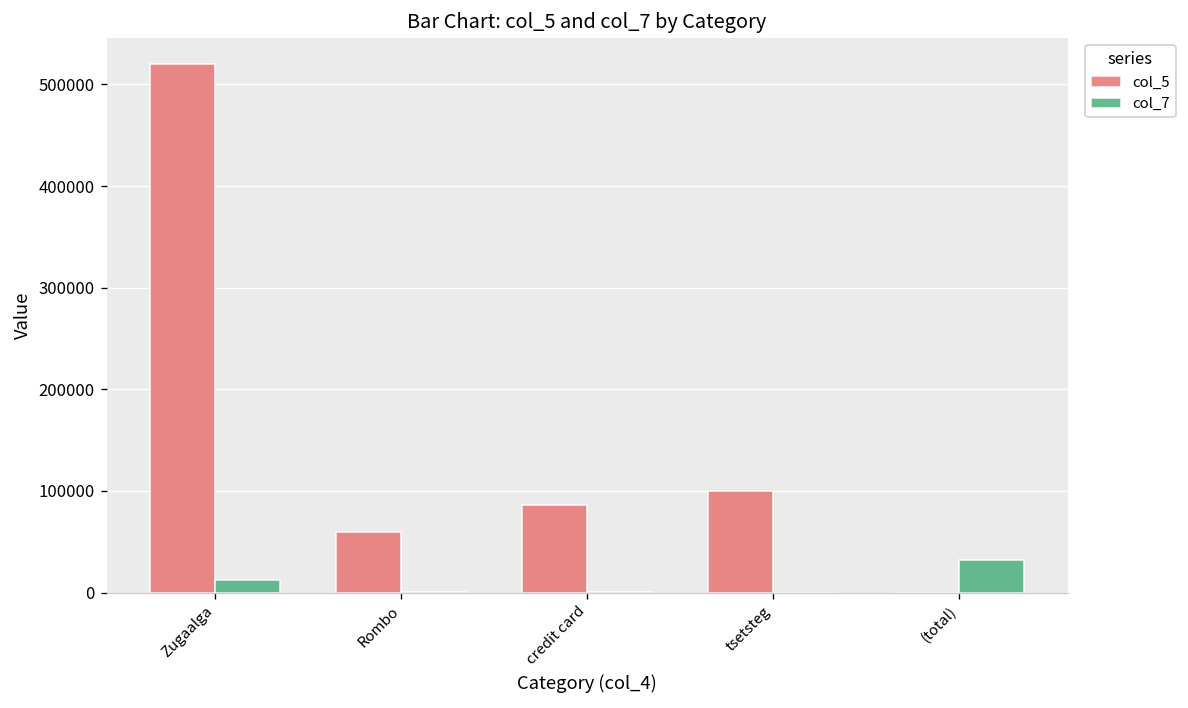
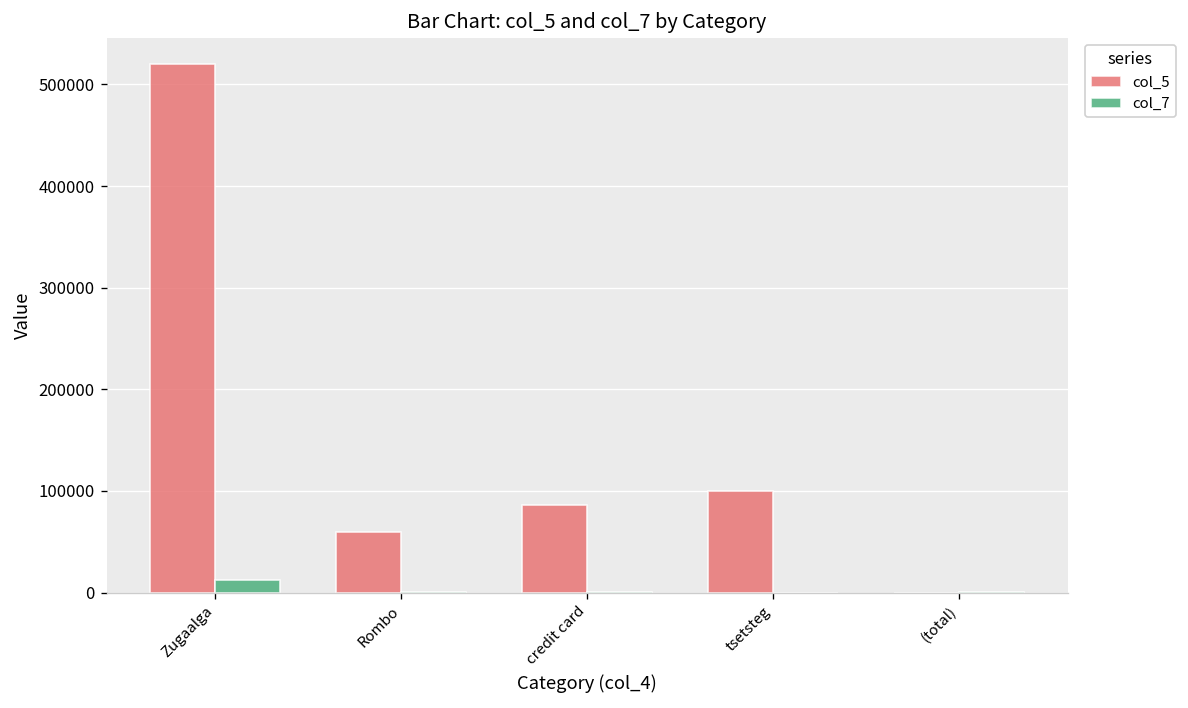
col_7, (total): 30000 -> 0
